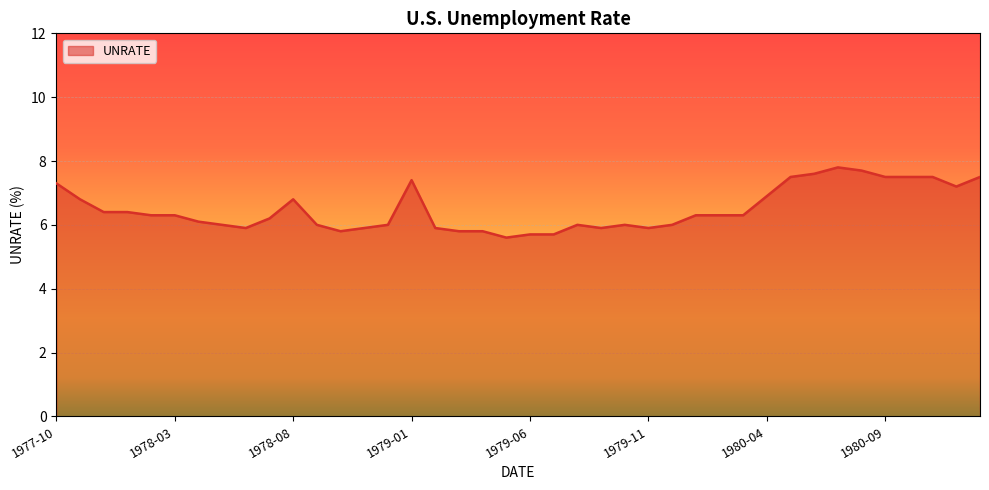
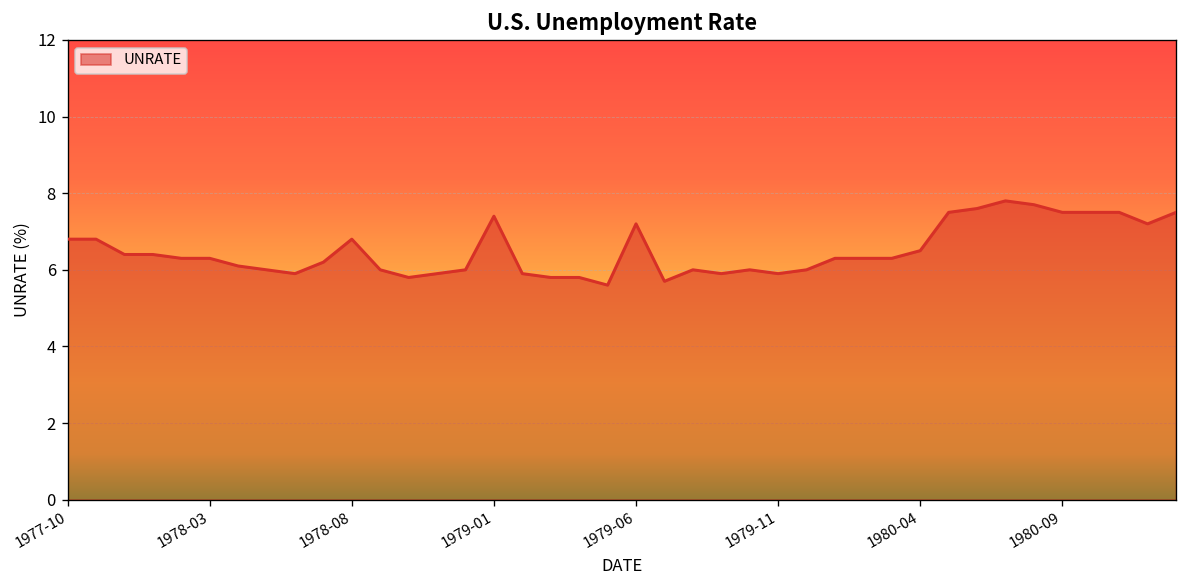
1977-10: 7.3 -> 6.8
1979-06: 5.7 -> 7.2
1980-04: 6.9 -> 6.5
